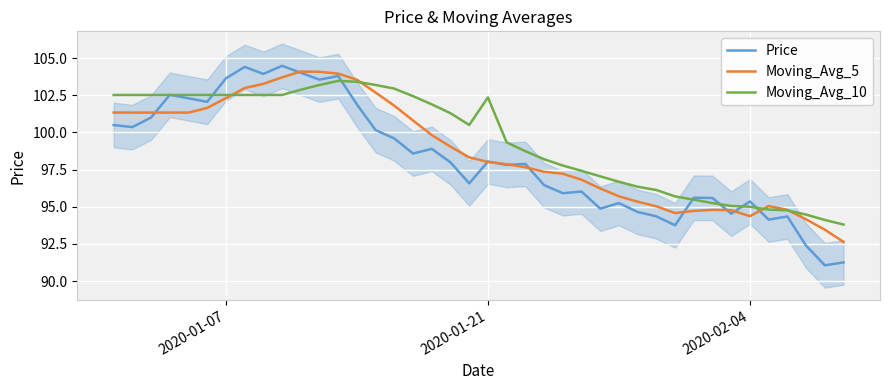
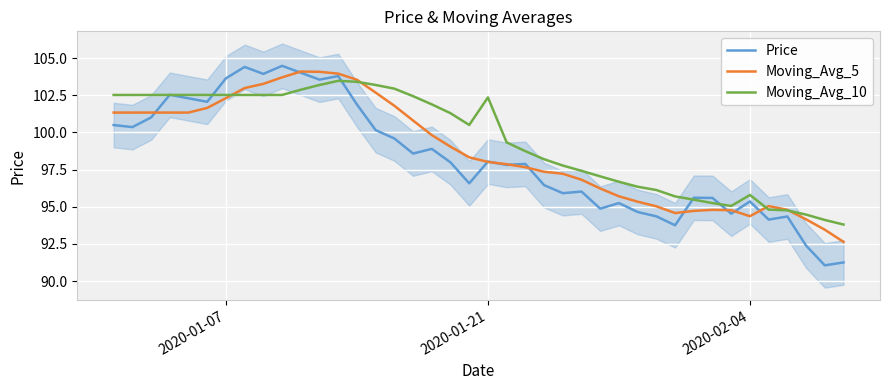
Moving_Avg_10, 2020-02-04: 95.0 -> 95.8
